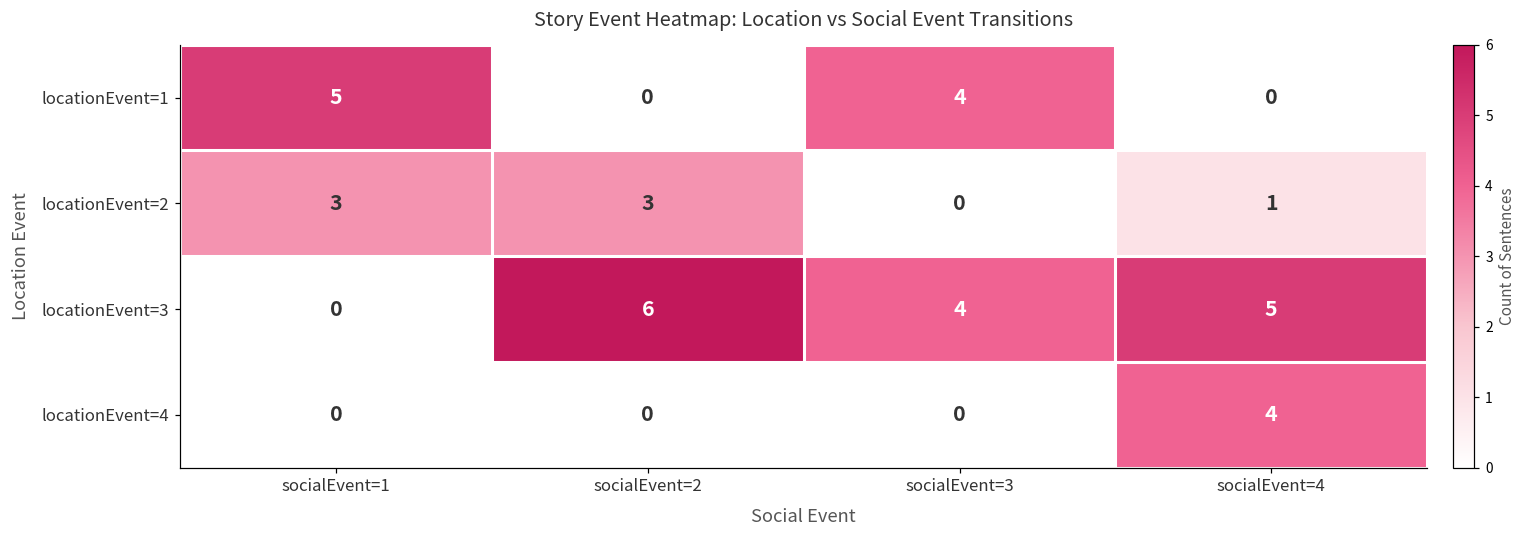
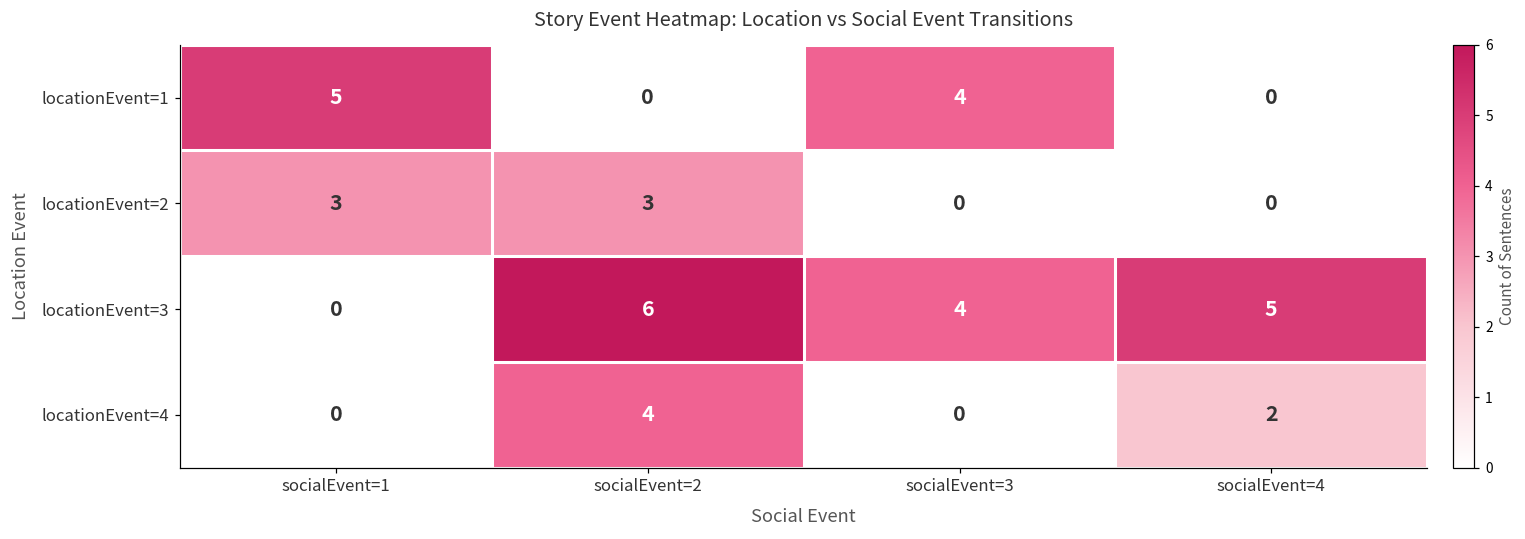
locationEvent=2, socialEvent=4: 1 -> 0
locationEvent=4, socialEvent=2: 0 -> 4
locationEvent=4, socialEvent=4: 4 -> 2
